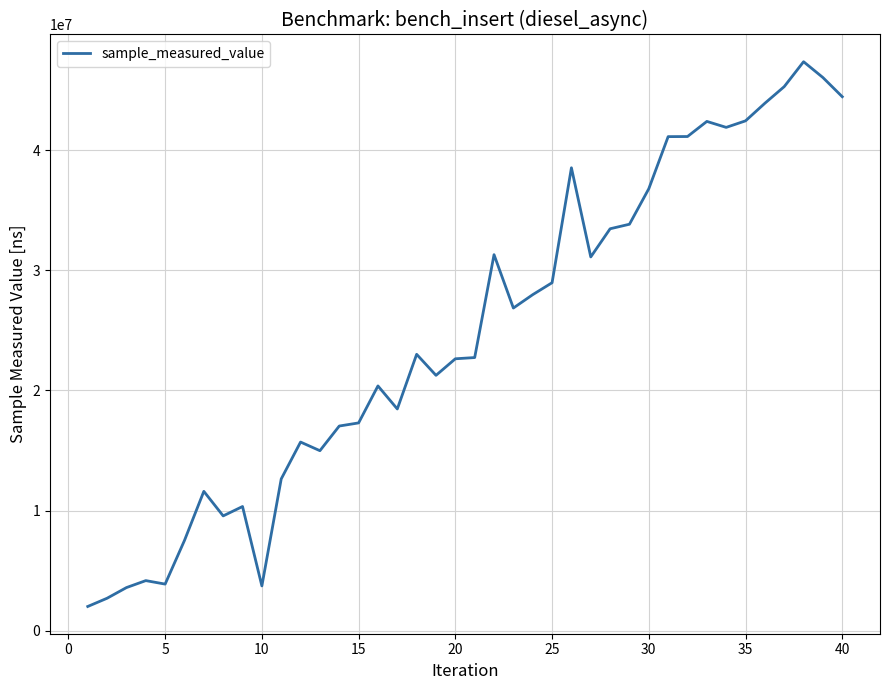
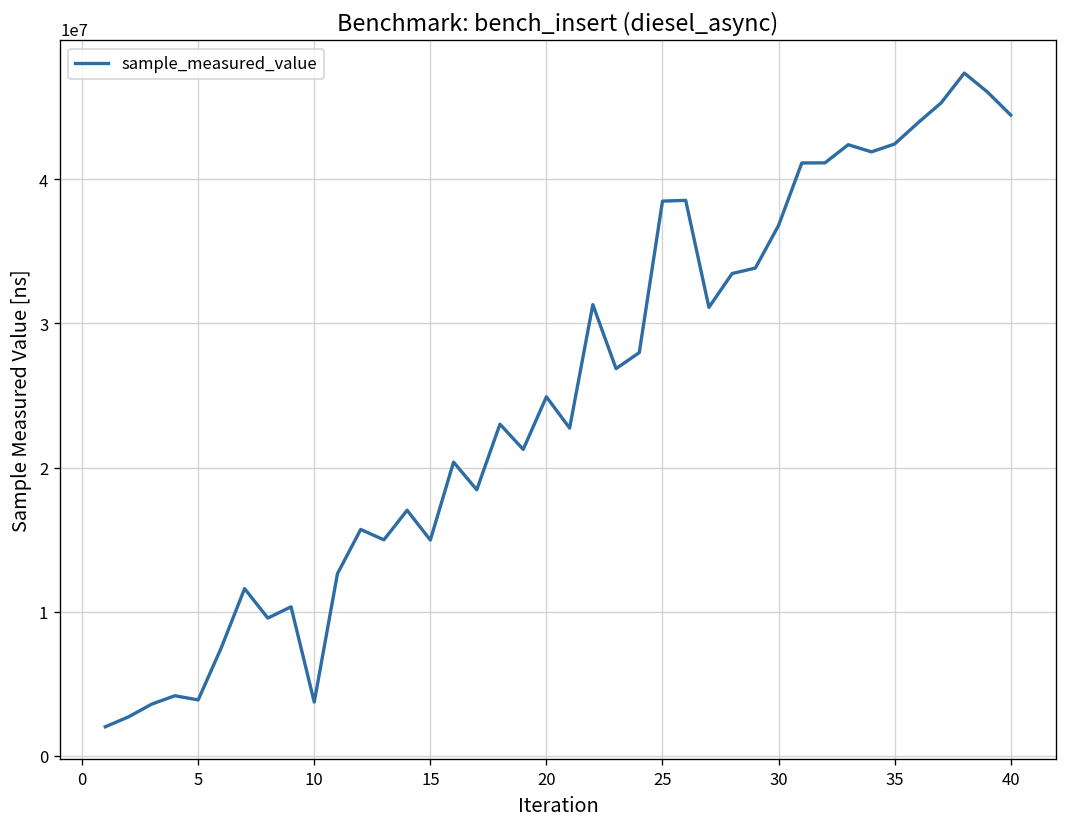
15: 17300000 -> 15000000
20: 22600000 -> 24900000
25: 29000000 -> 38500000
